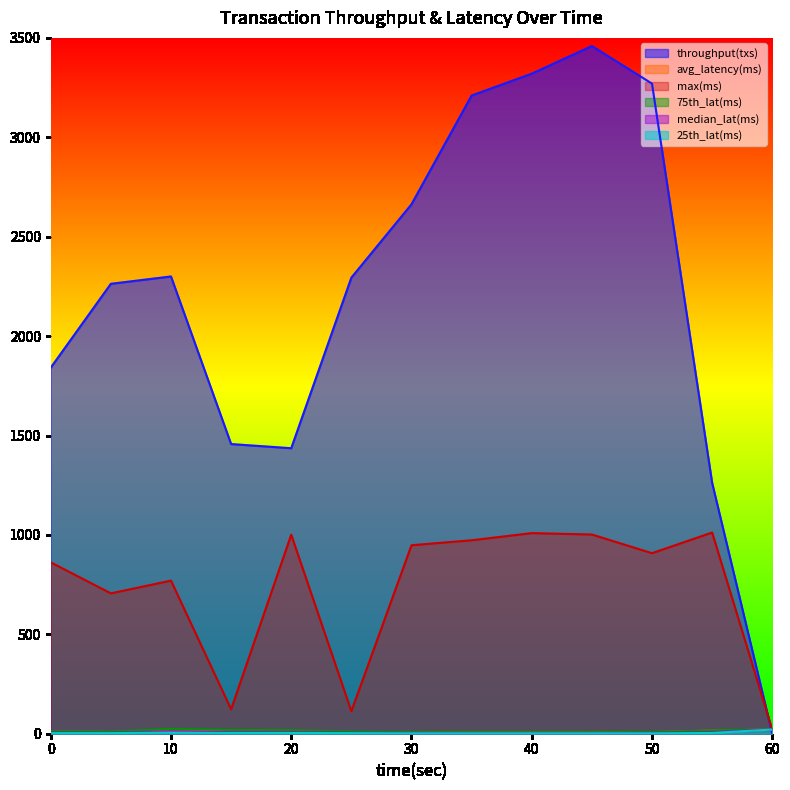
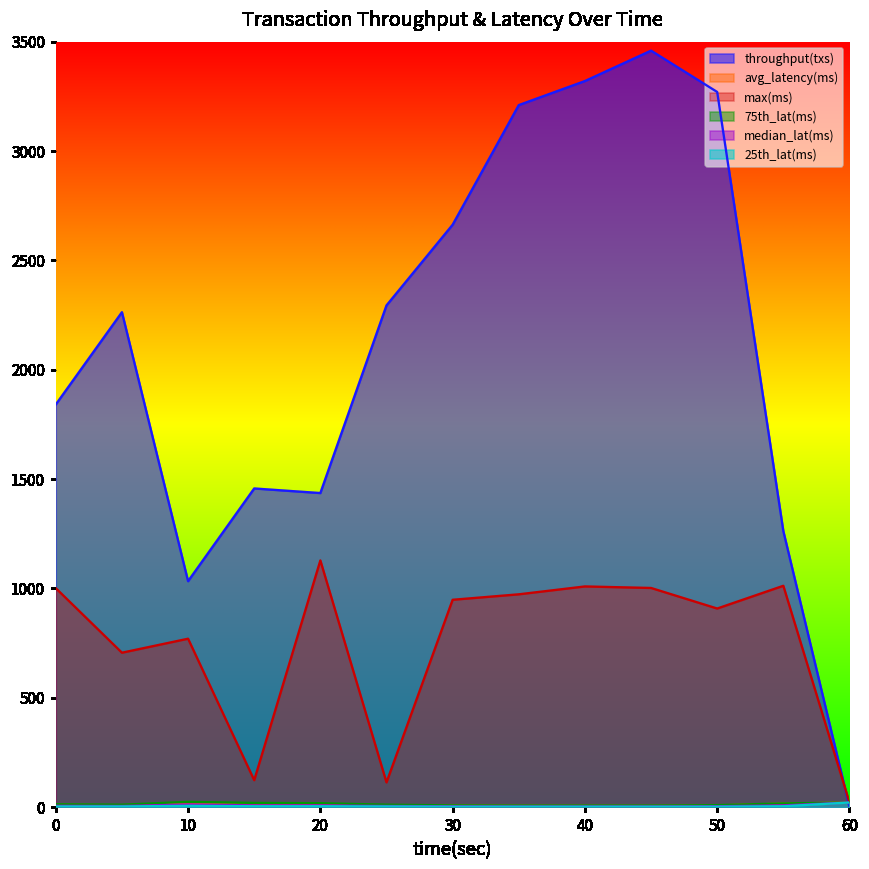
max(ms), 0: 860 -> 1000
throughput(txs), 10: 2300 -> 1030
max(ms), 20: 1000 -> 1130
